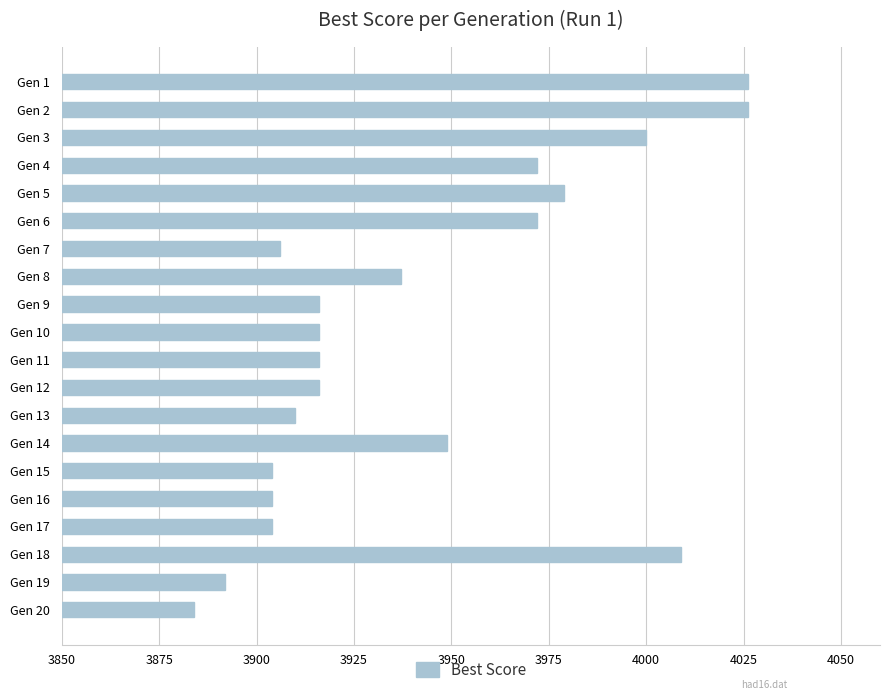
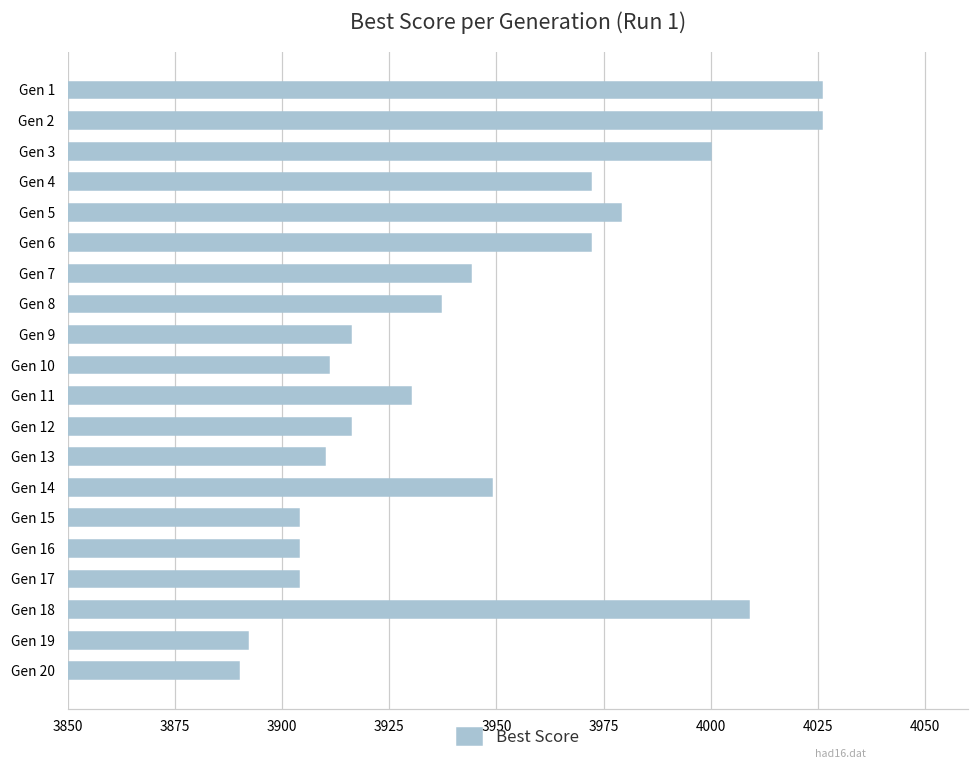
Gen 7: 3906 -> 3944
Gen 10: 3916 -> 3911
Gen 11: 3916 -> 3930
Gen 20: 3884 -> 3890
